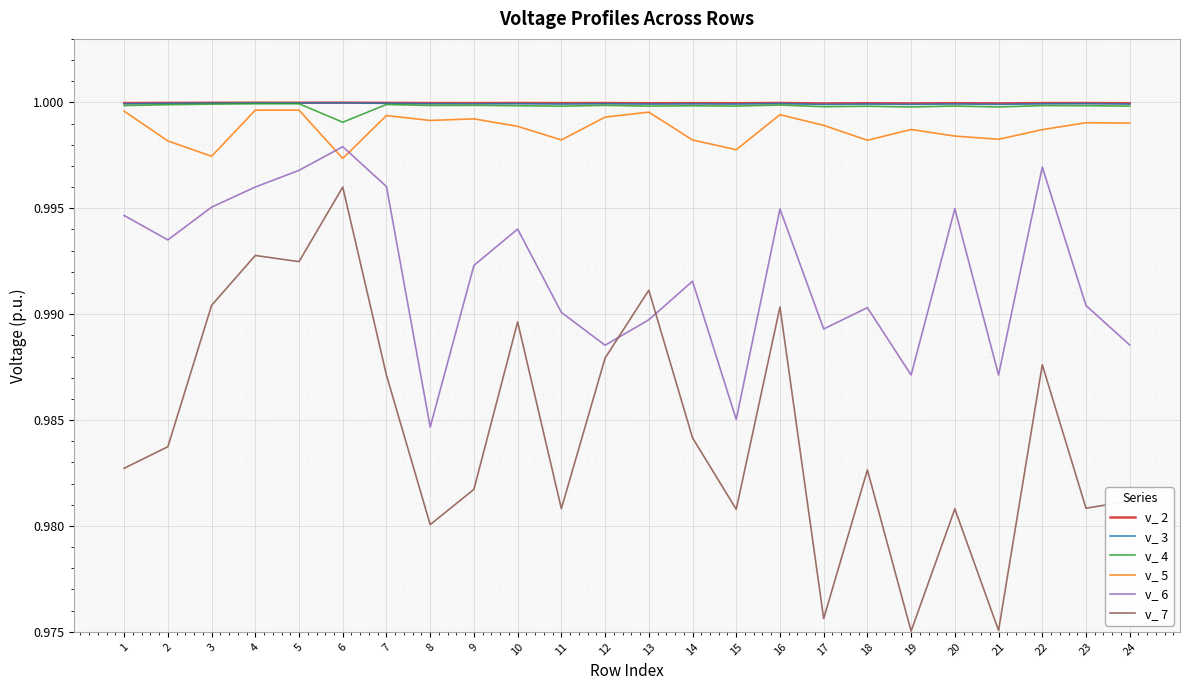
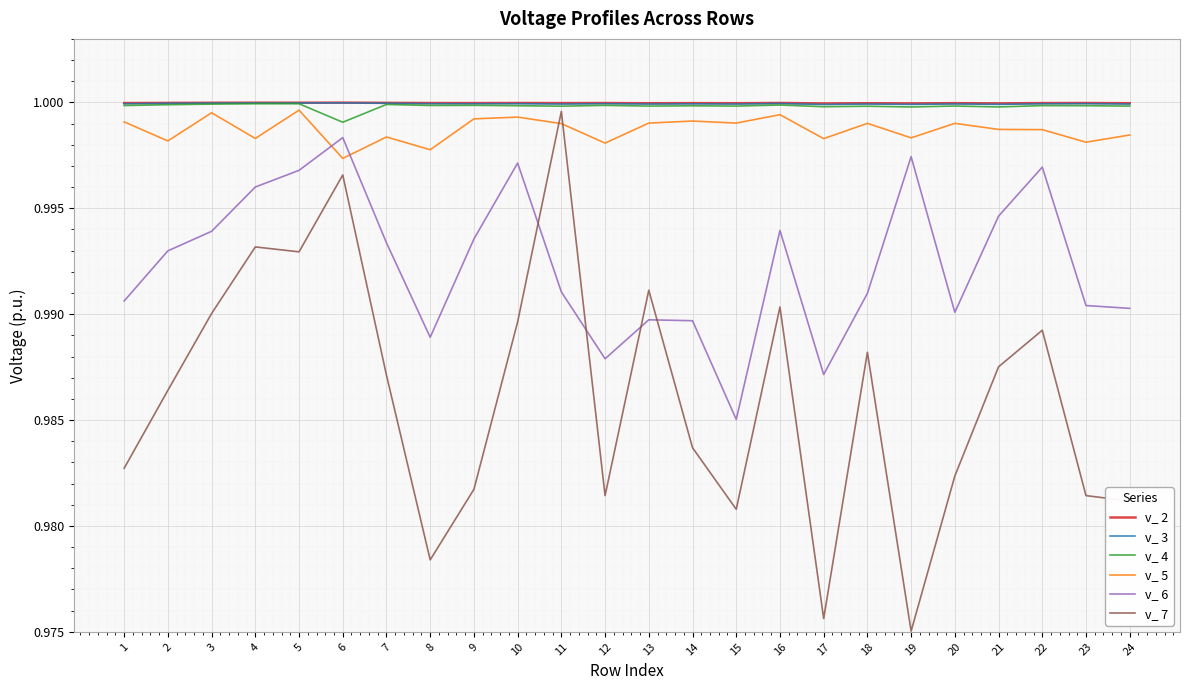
v_ 5, 1: 0.9996 -> 0.9991
v_ 6, 1: 0.9947 -> 0.9906
v_ 6, 2: 0.9935 -> 0.9930
v_ 7, 2: 0.9837 -> 0.9864
v_ 5, 3: 0.9975 -> 0.9995
v_ 6, 3: 0.9951 -> 0.9939
v_ 7, 3: 0.9904 -> 0.9900
v_ 5, 4: 0.9996 -> 0.9983
v_ 7, 4: 0.9928 -> 0.9932
v_ 7, 5: 0.9925 -> 0.9929
v_ 6, 6: 0.9979 -> 0.9983
v_ 7, 6: 0.9960 -> 0.9966
v_ 5, 7: 0.9994 -> 0.9984
v_ 6, 7: 0.9960 -> 0.9934
v_ 5, 8: 0.9991 -> 0.9978
v_ 6, 8: 0.9847 -> 0.9889
v_ 7, 8: 0.9801 -> 0.9784
v_ 6, 9: 0.9923 -> 0.9935
v_ 5, 10: 0.9989 -> 0.9993
v_ 6, 10: 0.9940 -> 0.9971
v_ 5, 11: 0.9982 -> 0.9990
v_ 6, 11: 0.9901 -> 0.9911
v_ 7, 11: 0.9808 -> 0.9996
v_ 5, 12: 0.9993 -> 0.9981
v_ 6, 12: 0.9885 -> 0.9879
v_ 7, 12: 0.9879 -> 0.9814
v_ 5, 13: 0.9995 -> 0.9990
v_ 5, 14: 0.9982 -> 0.9991
v_ 6, 14: 0.9916 -> 0.9897
v_ 7, 14: 0.9842 -> 0.9837
v_ 5, 15: 0.9978 -> 0.9990
v_ 6, 16: 0.9950 -> 0.9940
v_ 5, 17: 0.9989 -> 0.9983
v_ 6, 17: 0.9893 -> 0.9872
v_ 5, 18: 0.9982 -> 0.9990
v_ 6, 18: 0.9903 -> 0.9910
v_ 7, 18: 0.9826 -> 0.9882
v_ 5, 19: 0.9987 -> 0.9983
v_ 6, 19: 0.9871 -> 0.9974
v_ 5, 20: 0.9984 -> 0.9990
v_ 6, 20: 0.9950 -> 0.9901
v_ 7, 20: 0.9808 -> 0.9824
v_ 5, 21: 0.9983 -> 0.9987
v_ 6, 21: 0.9871 -> 0.9946
v_ 7, 21: 0.9751 -> 0.9875
v_ 7, 22: 0.9876 -> 0.9892
v_ 5, 23: 0.9990 -> 0.9981
v_ 7, 23: 0.9808 -> 0.9814
v_ 5, 24: 0.9990 -> 0.9985
v_ 6, 24: 0.9885 -> 0.9903
